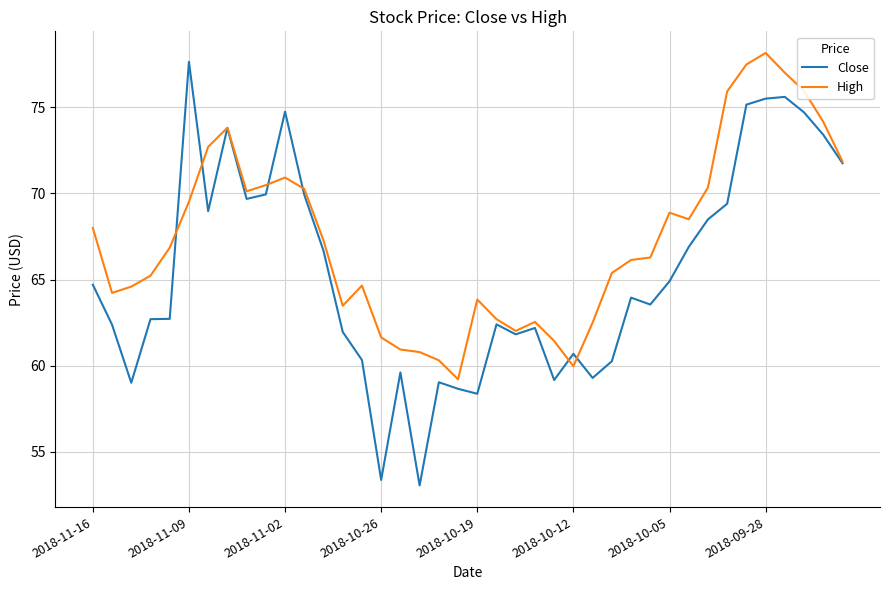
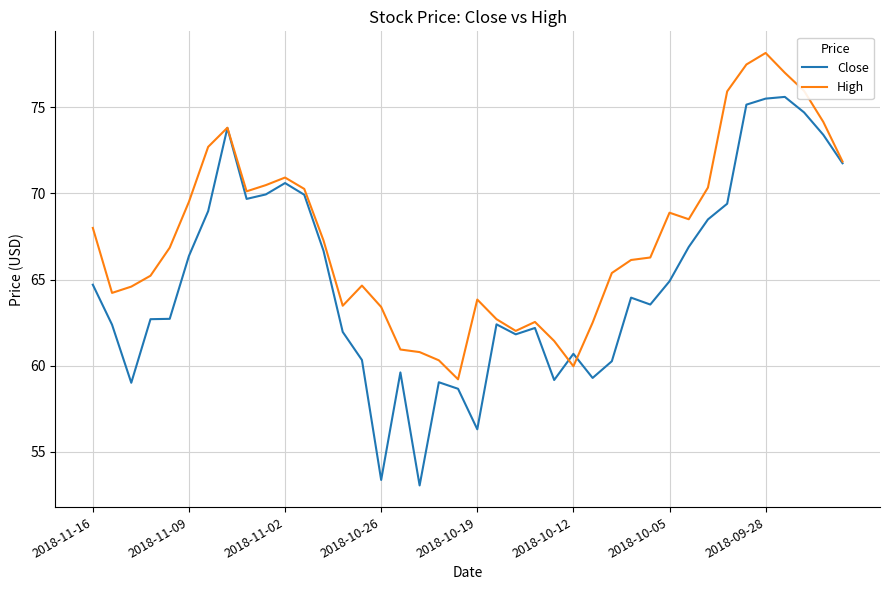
Close, 2018-11-09: 77.6 -> 66.4
Close, 2018-11-02: 74.7 -> 70.6
High, 2018-10-26: 61.6 -> 63.4
Close, 2018-10-19: 58.4 -> 56.3
